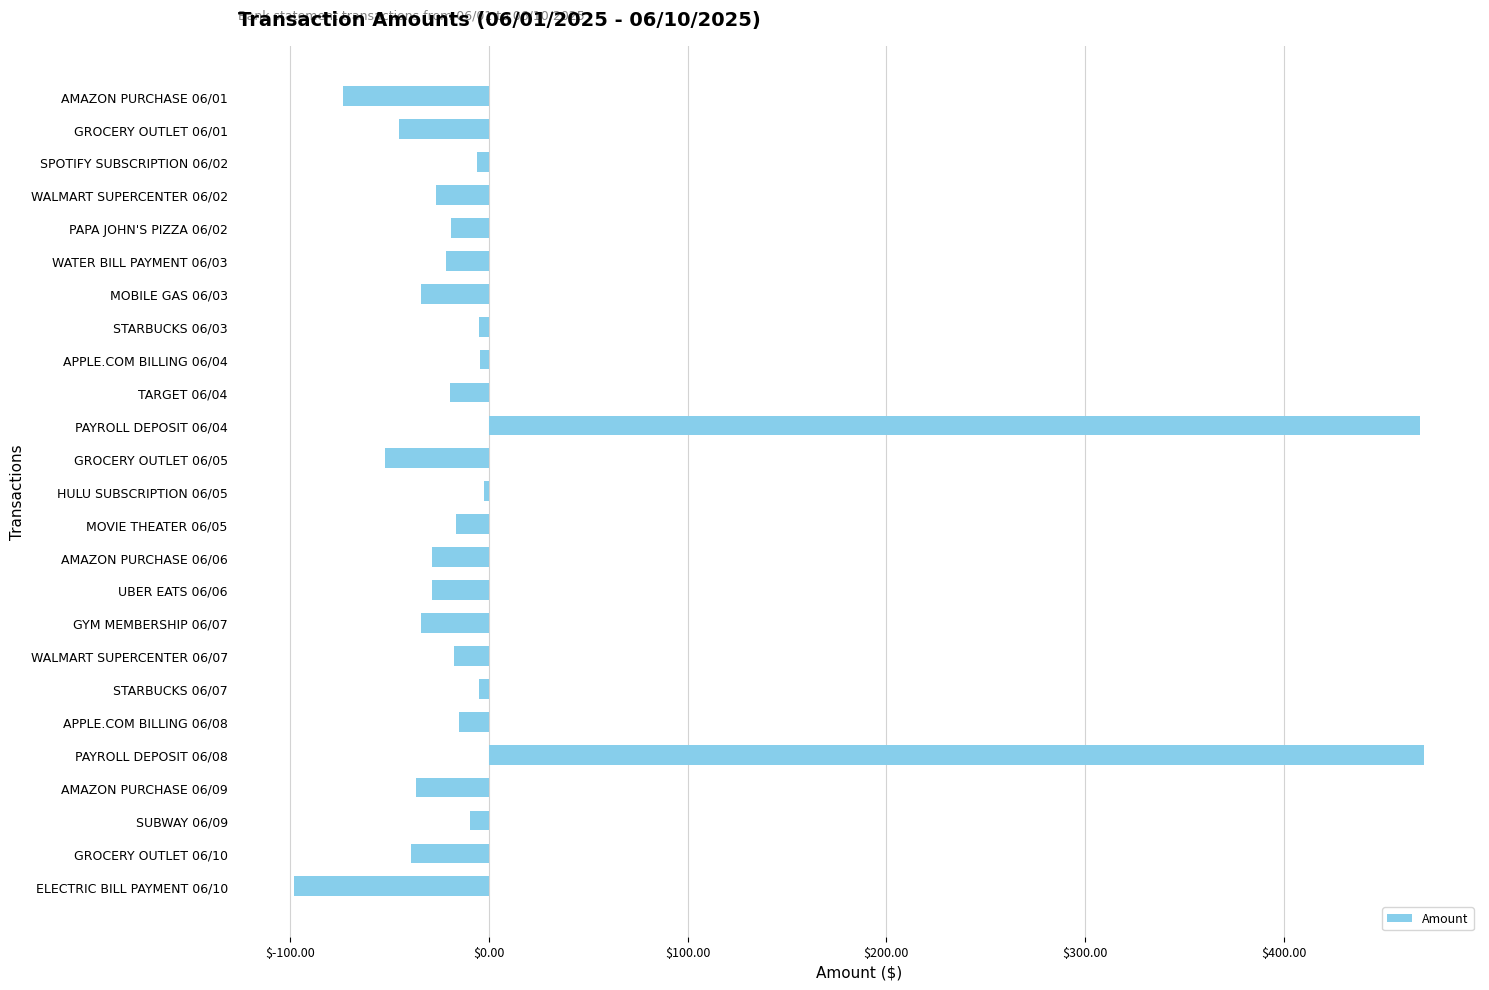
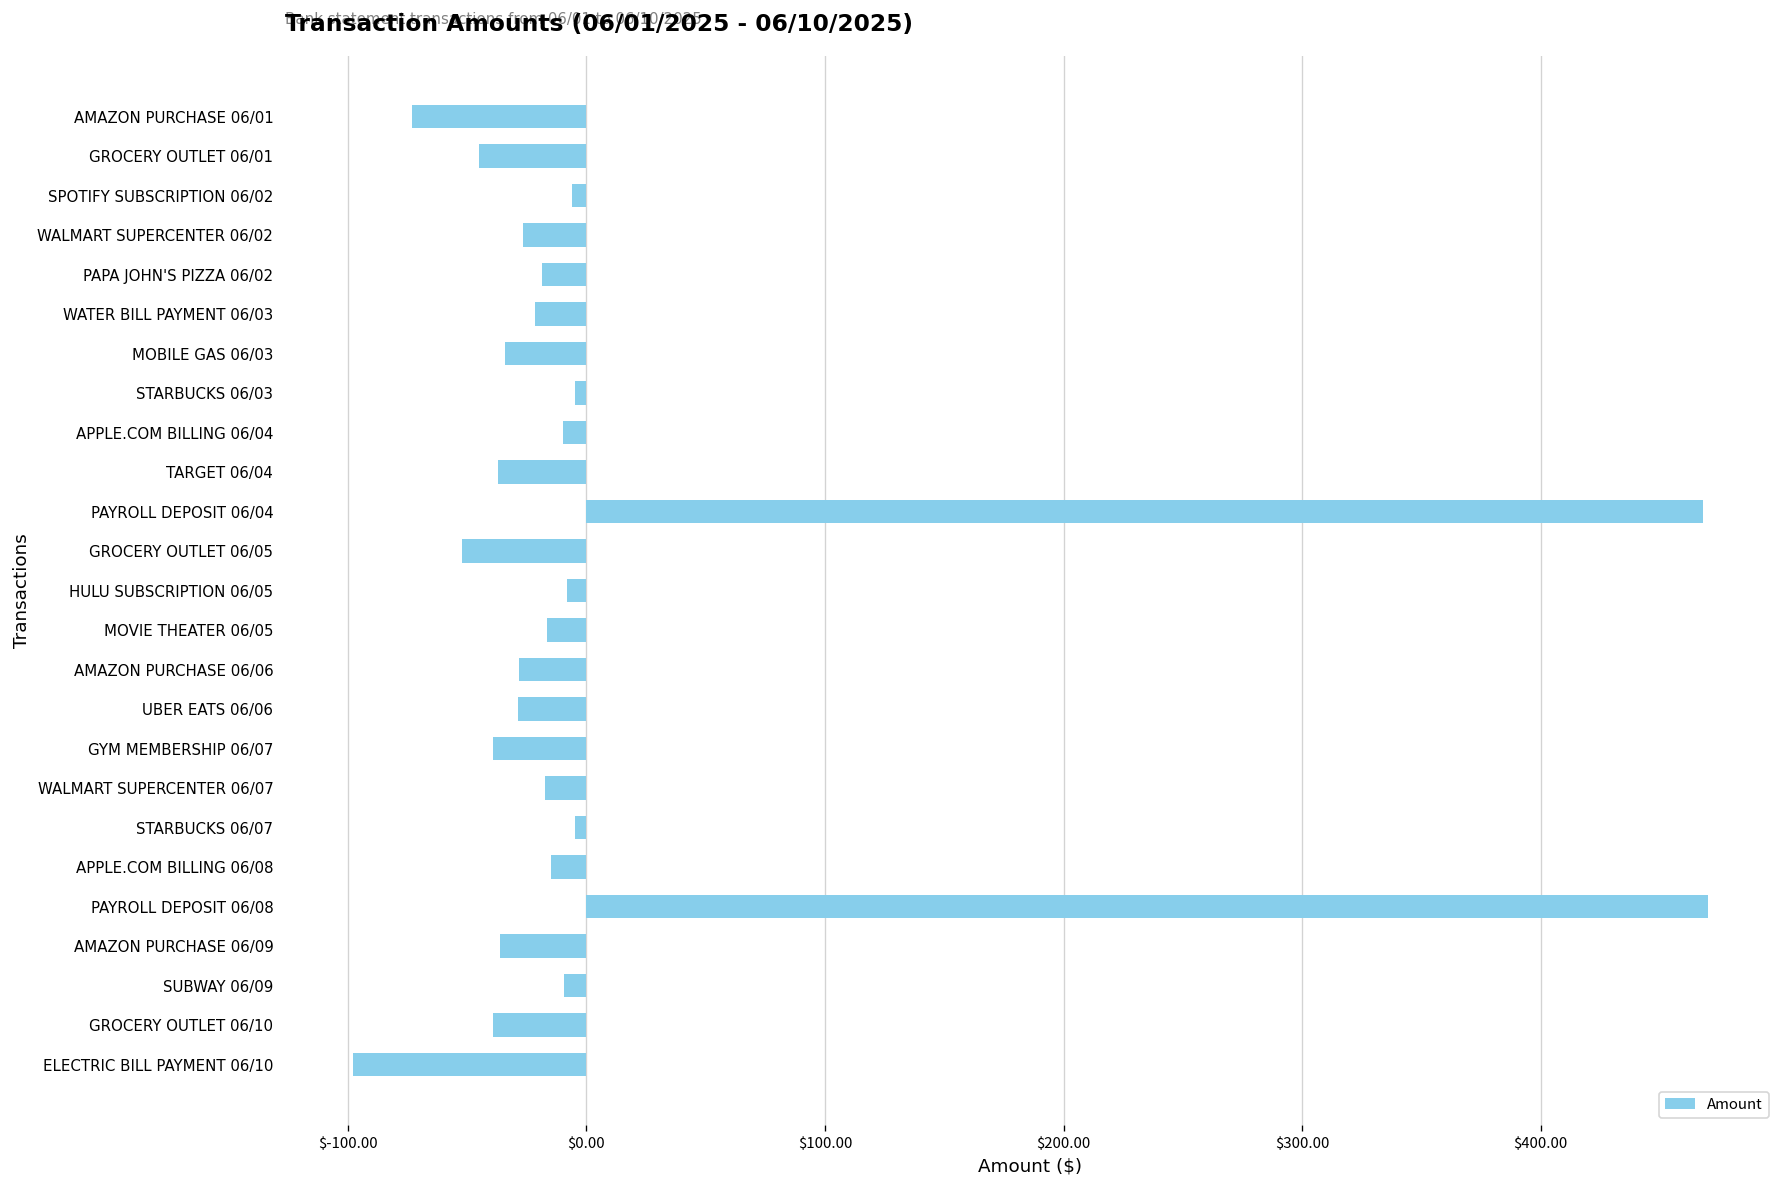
APPLE.COM BILLING 06/04: $-4 -> $-10
TARGET 06/04: $-20 -> $-37
HULU SUBSCRIPTION 06/05: $-3 -> $-8
GYM MEMBERSHIP 06/07: $-34 -> $-39
